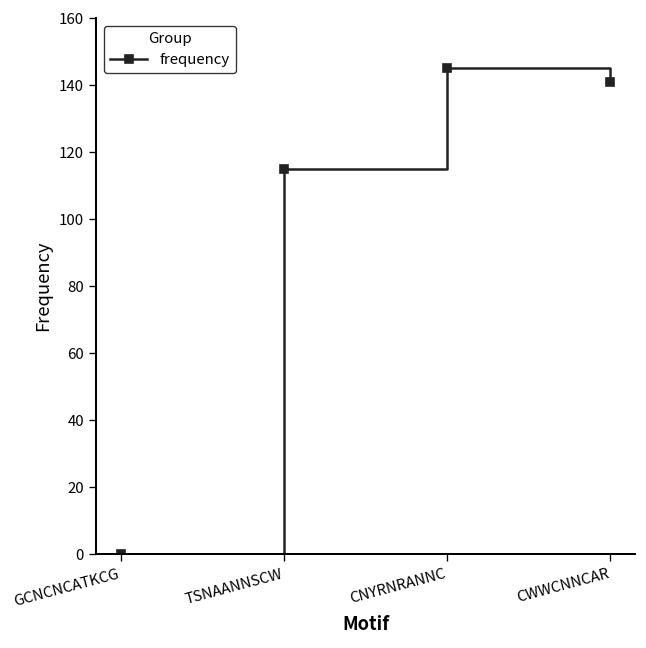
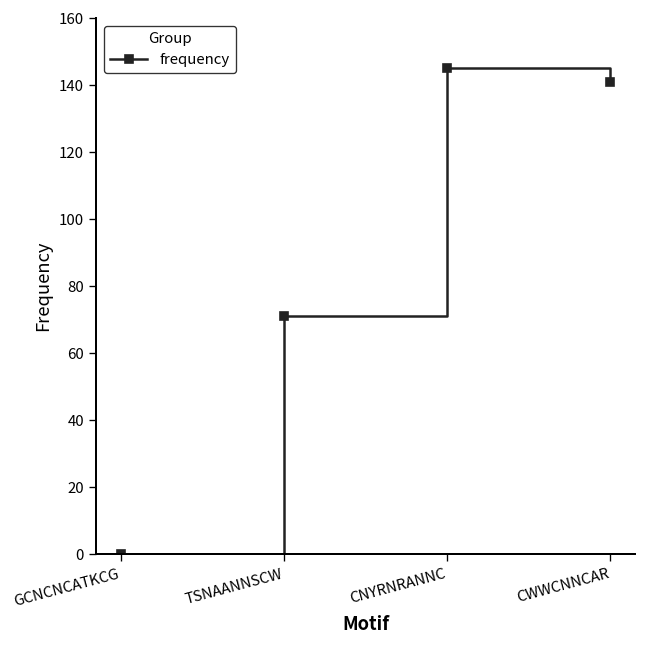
TSNAANNSCW: 115 -> 71
